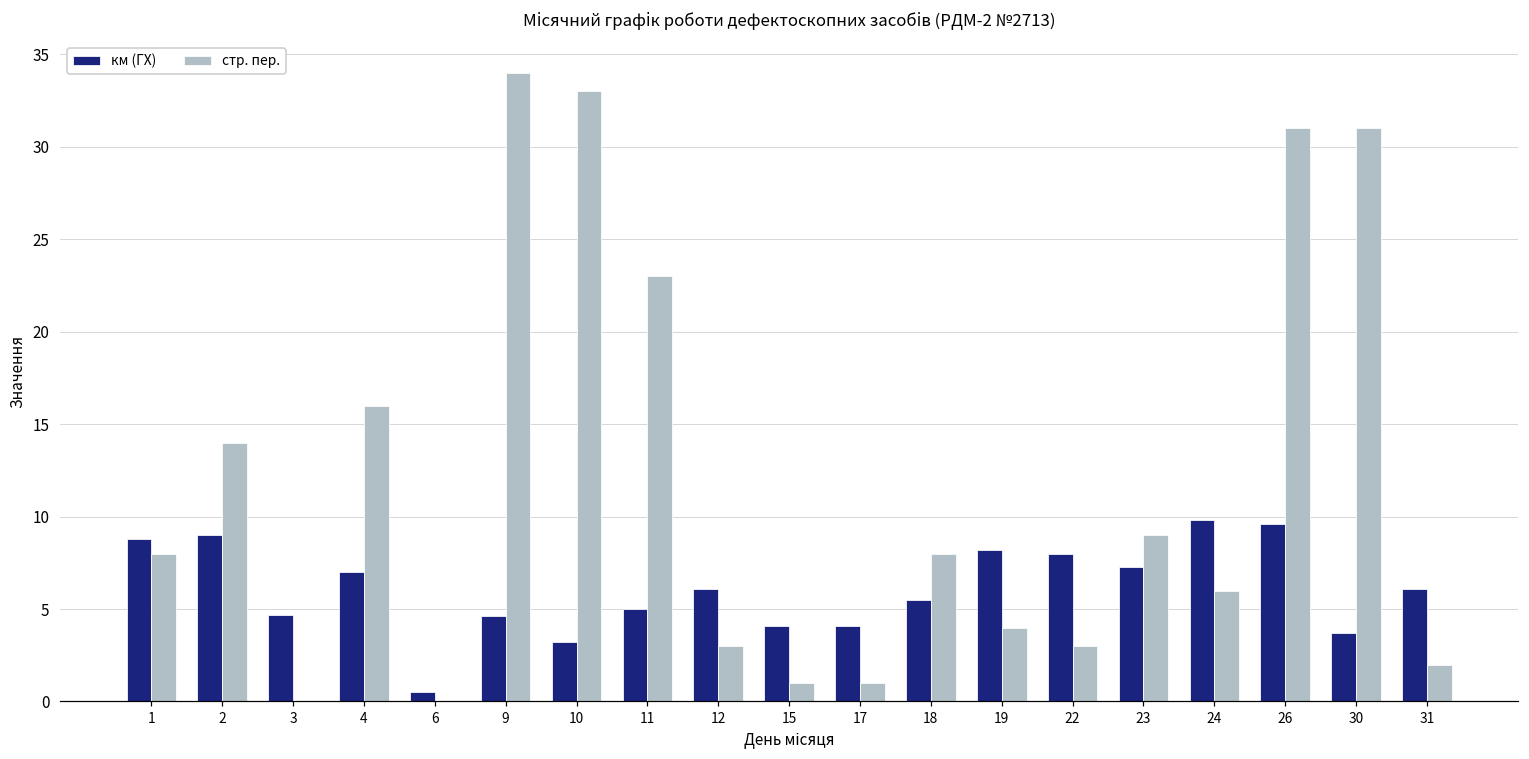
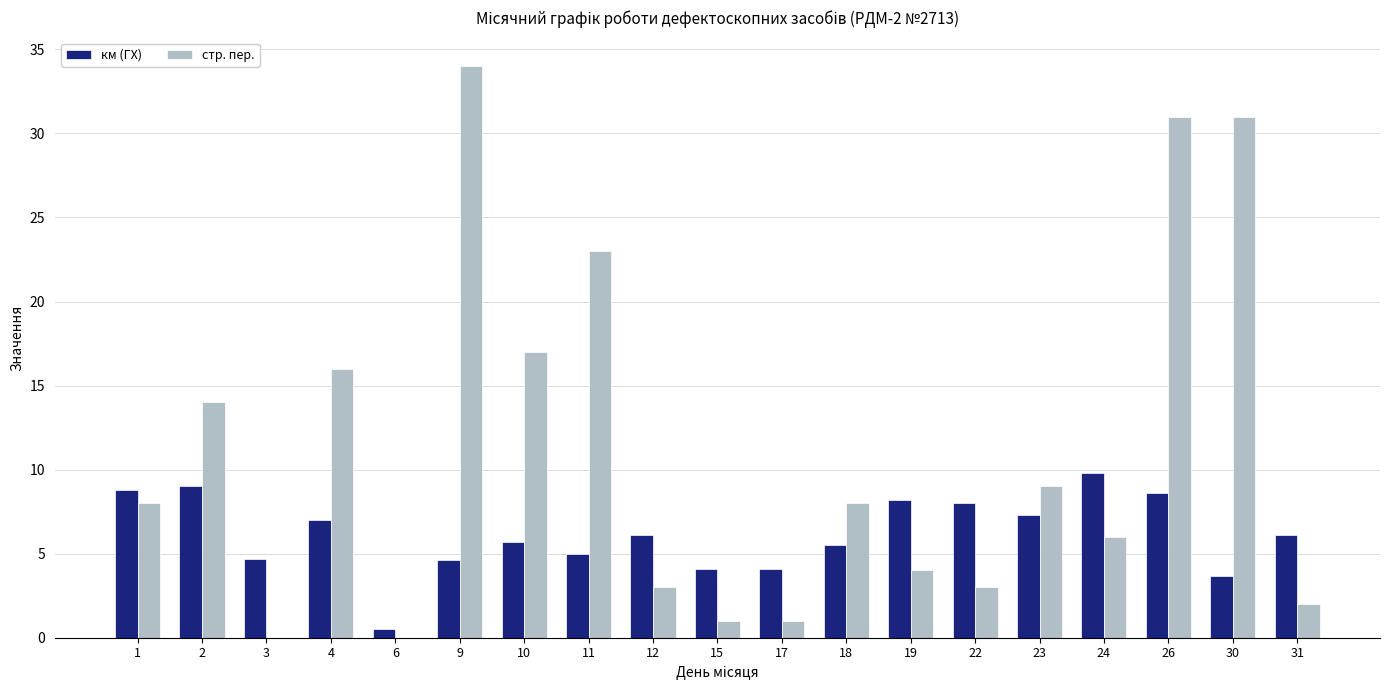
км (ГХ), 10: 3.2 -> 5.7
стр. пер., 10: 33 -> 17
км (ГХ), 26: 9.6 -> 8.6
